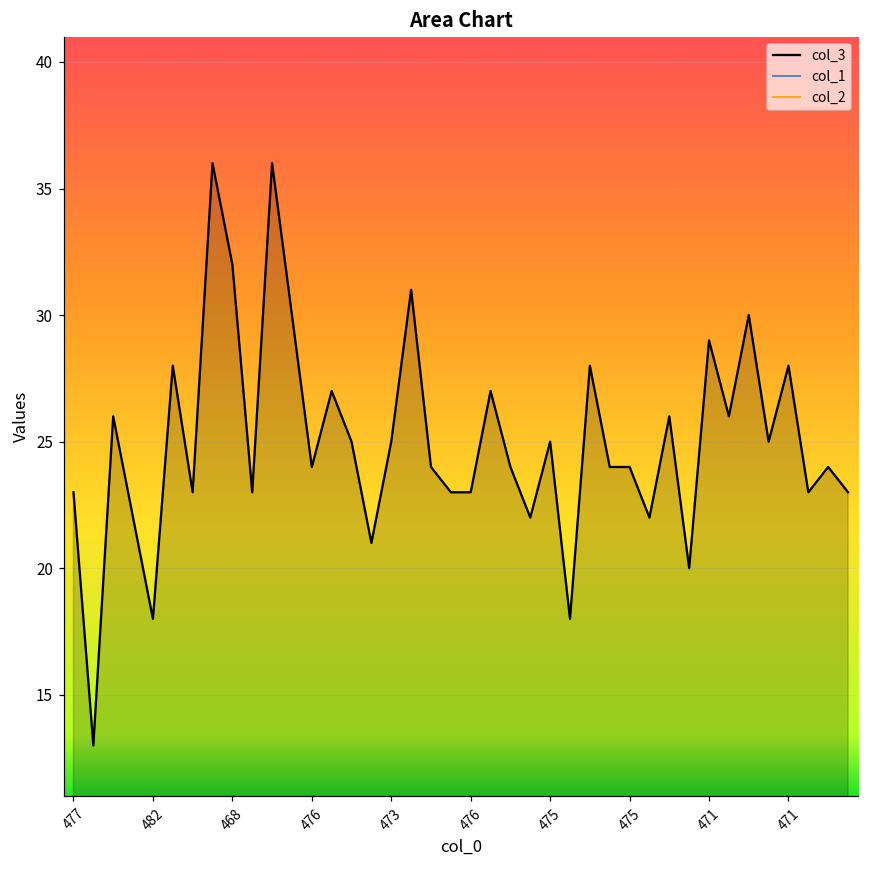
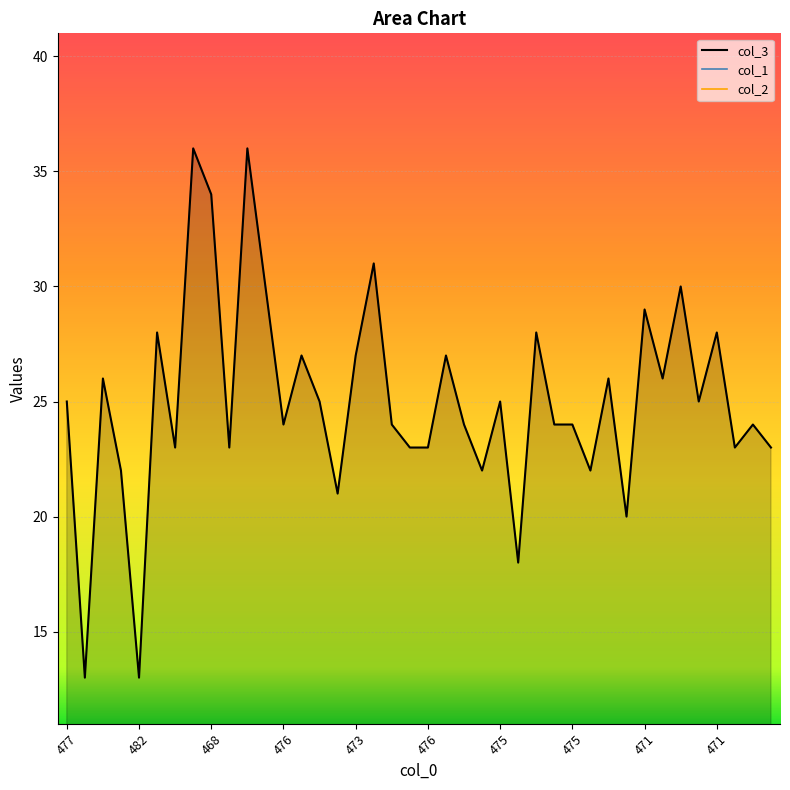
col_3, 477: 23 -> 25
col_3, 482: 18 -> 13
col_3, 468: 32 -> 34
col_3, 473: 25 -> 27
